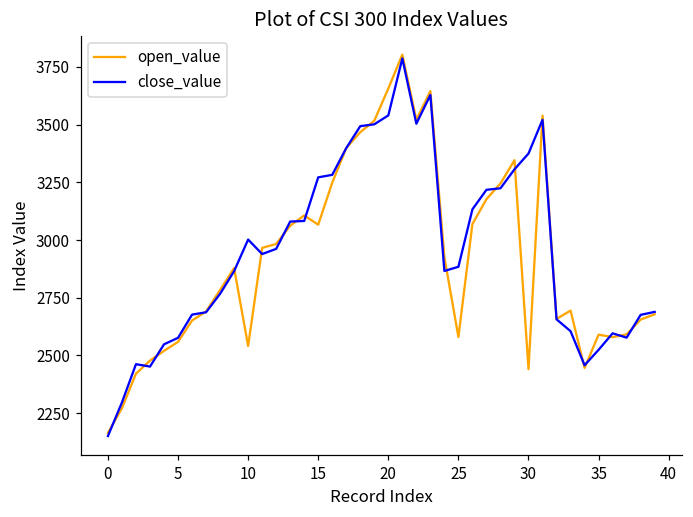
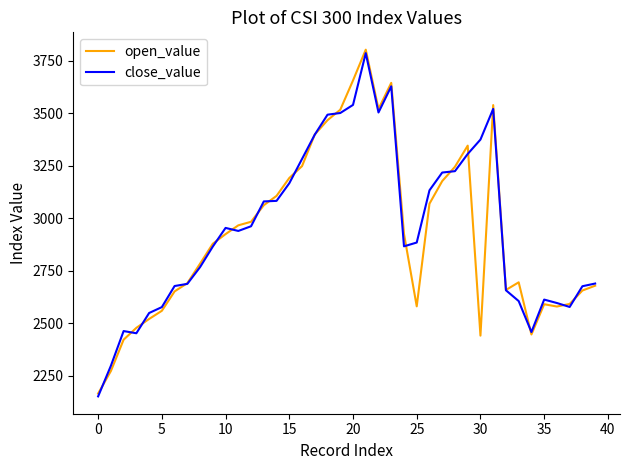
open_value, 10: 2540 -> 2920
close_value, 10: 3000 -> 2950
open_value, 15: 3070 -> 3190
close_value, 15: 3270 -> 3170
close_value, 35: 2520 -> 2610
